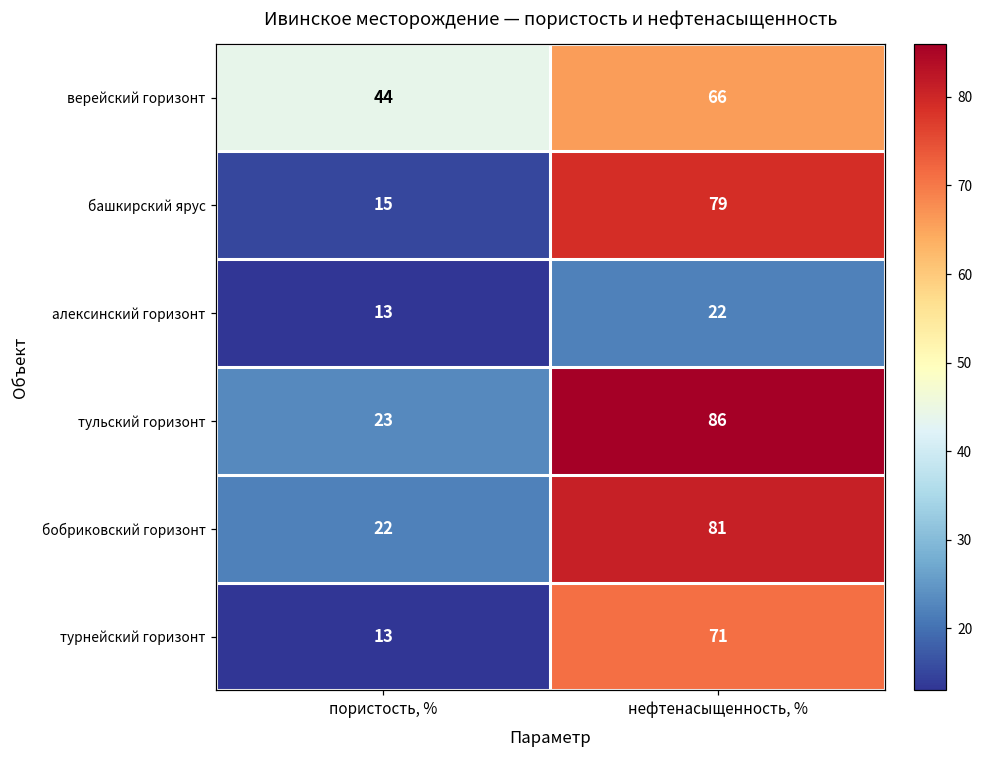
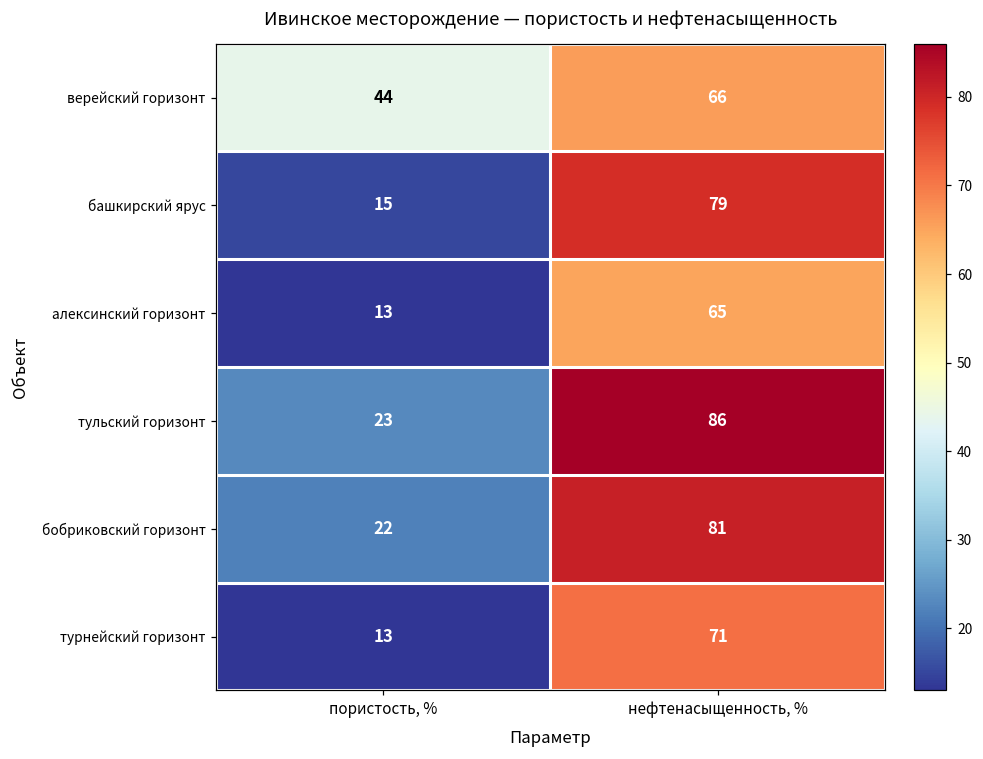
алексинский горизонт, нефтенасыщенность, %: 22 -> 65
